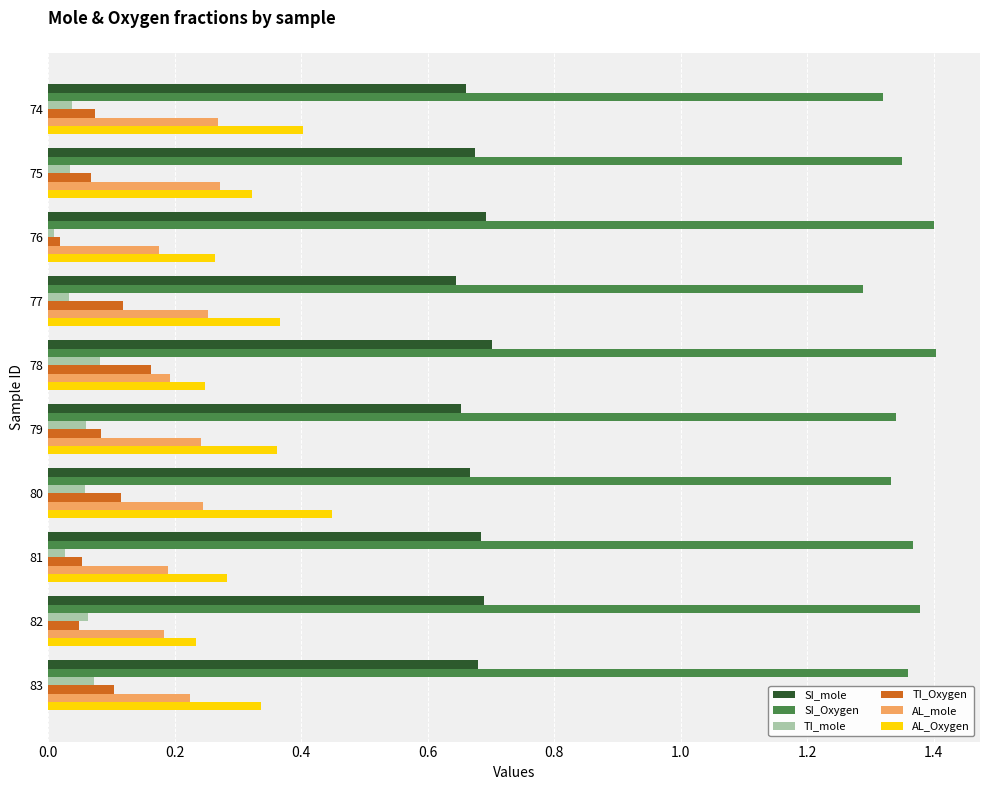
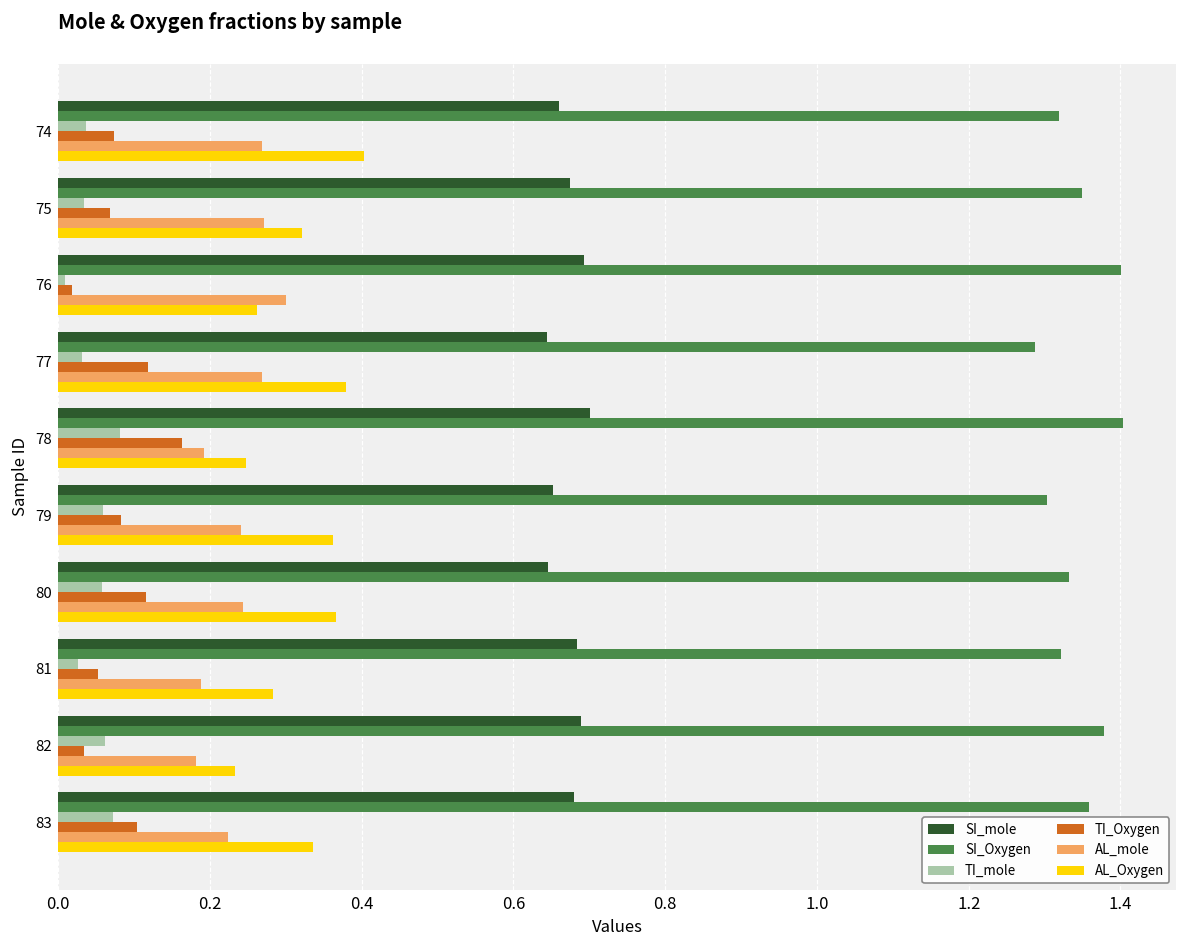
AL_mole, 76: 0.18 -> 0.30
AL_mole, 77: 0.25 -> 0.27
AL_Oxygen, 77: 0.37 -> 0.38
SI_Oxygen, 79: 1.34 -> 1.30
SI_mole, 80: 0.67 -> 0.65
AL_Oxygen, 80: 0.45 -> 0.37
SI_Oxygen, 81: 1.37 -> 1.32
TI_Oxygen, 82: 0.05 -> 0.03
